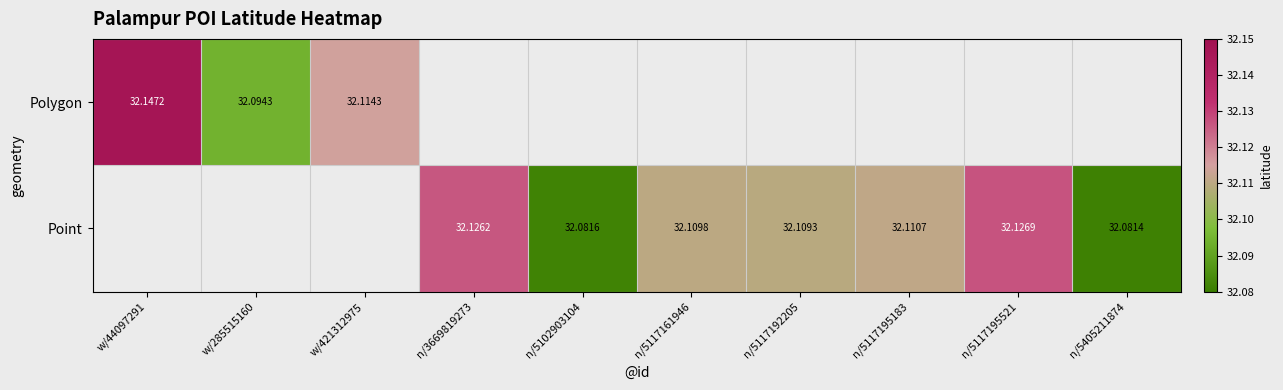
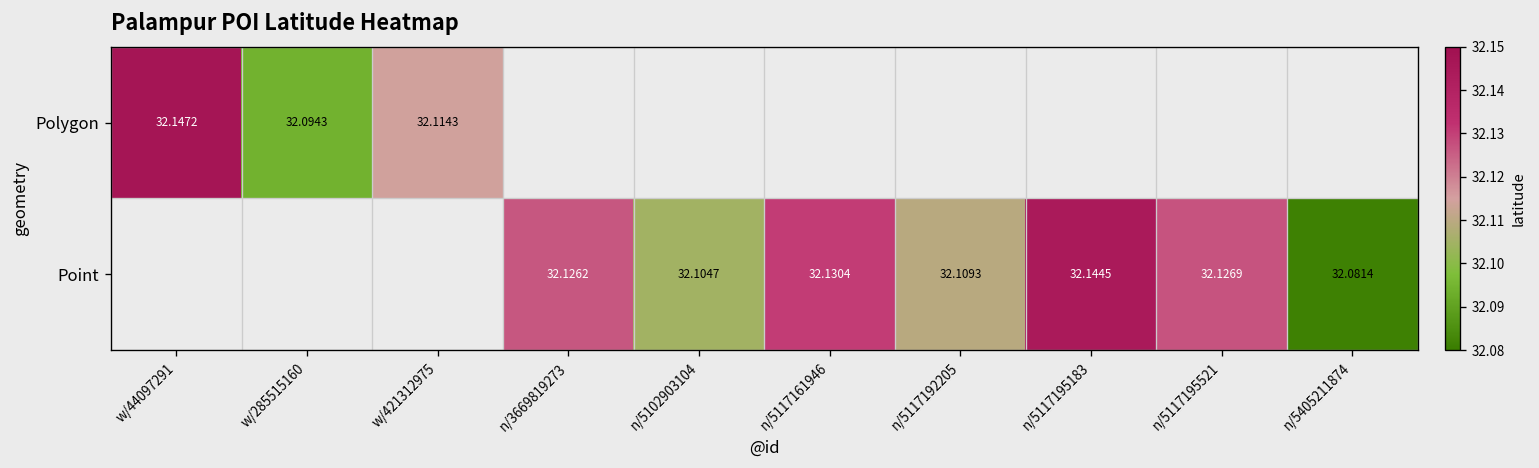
Point, n/5102903104: 32.0816 -> 32.1047
Point, n/5117161946: 32.1098 -> 32.1304
Point, n/5117195183: 32.1107 -> 32.1445
